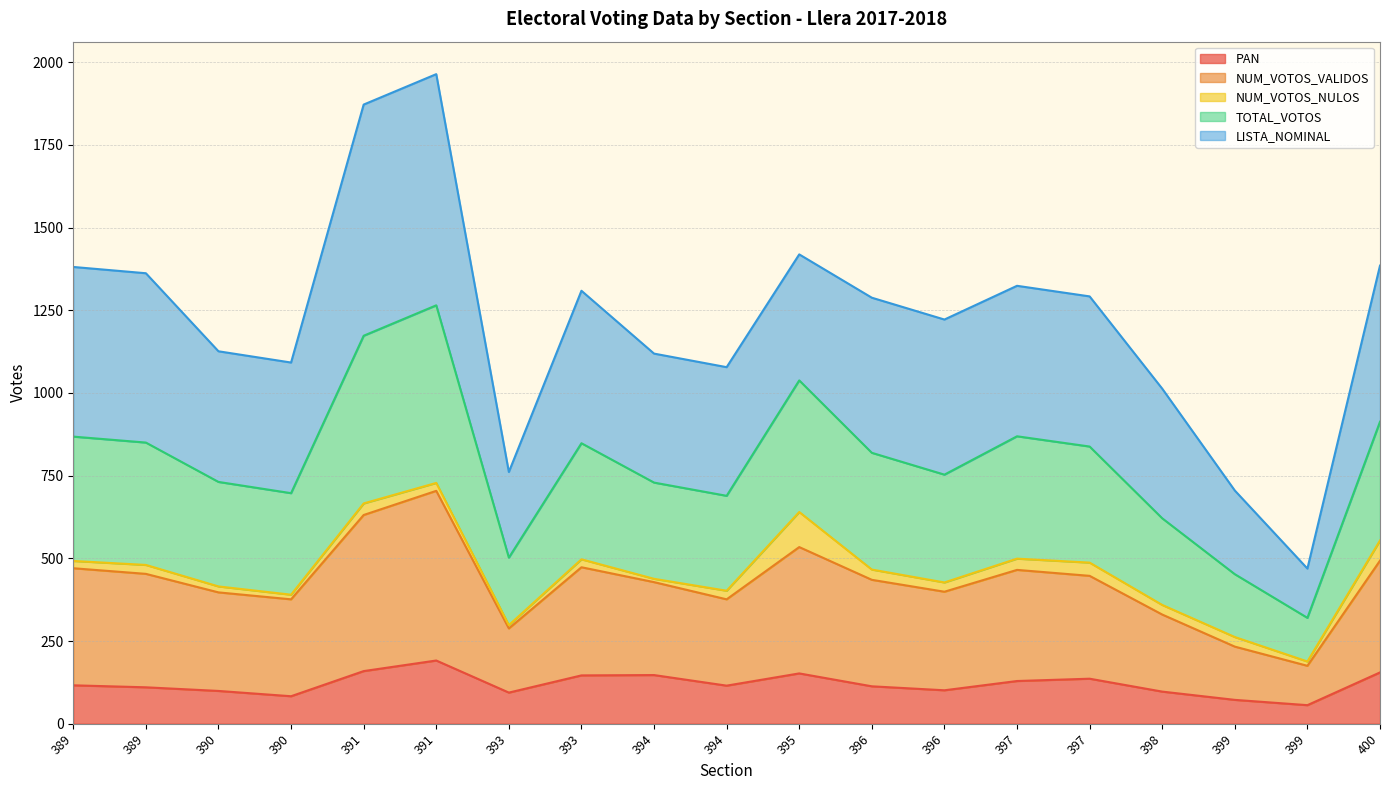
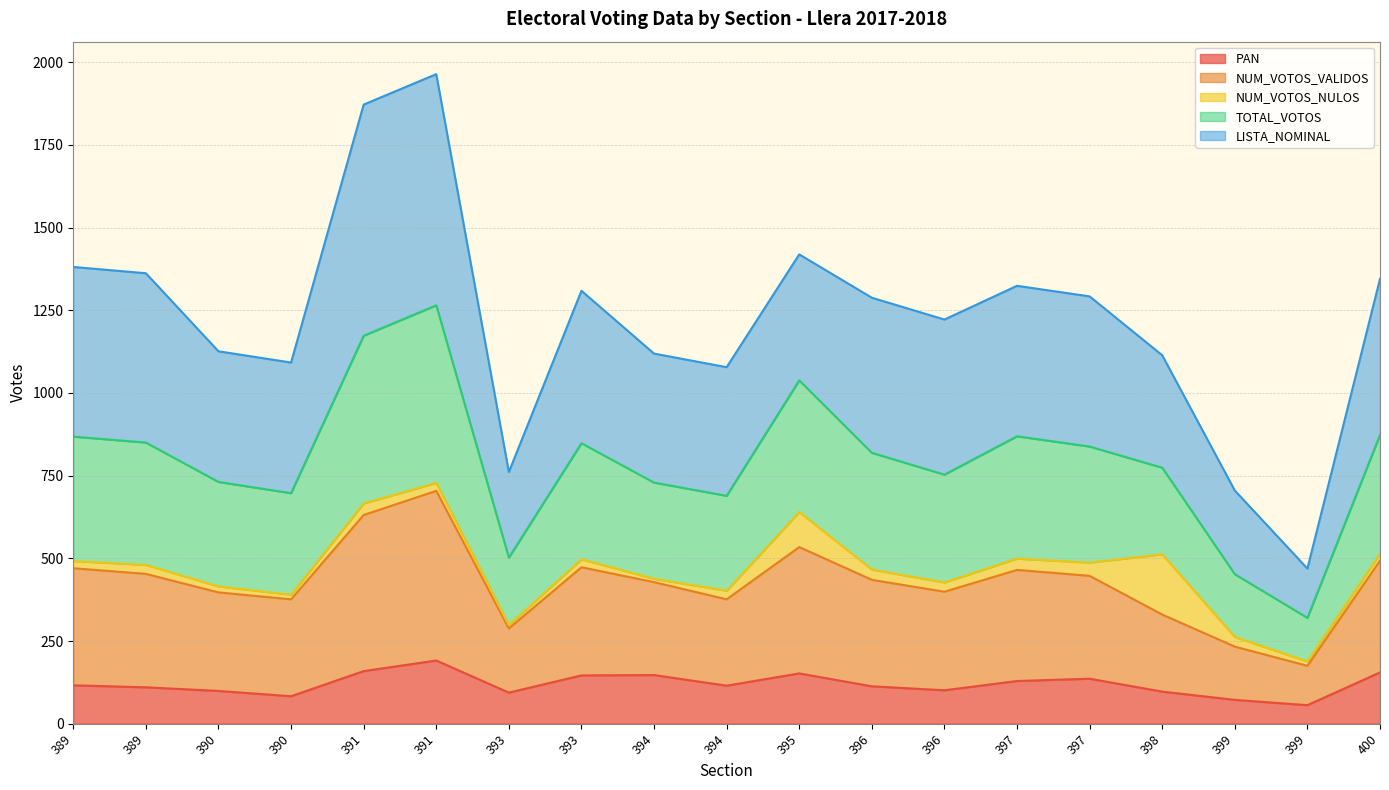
NUM_VOTOS_NULOS, 398: 30 -> 180
LISTA_NOMINAL, 398: 390 -> 340
NUM_VOTOS_NULOS, 400: 60 -> 20
